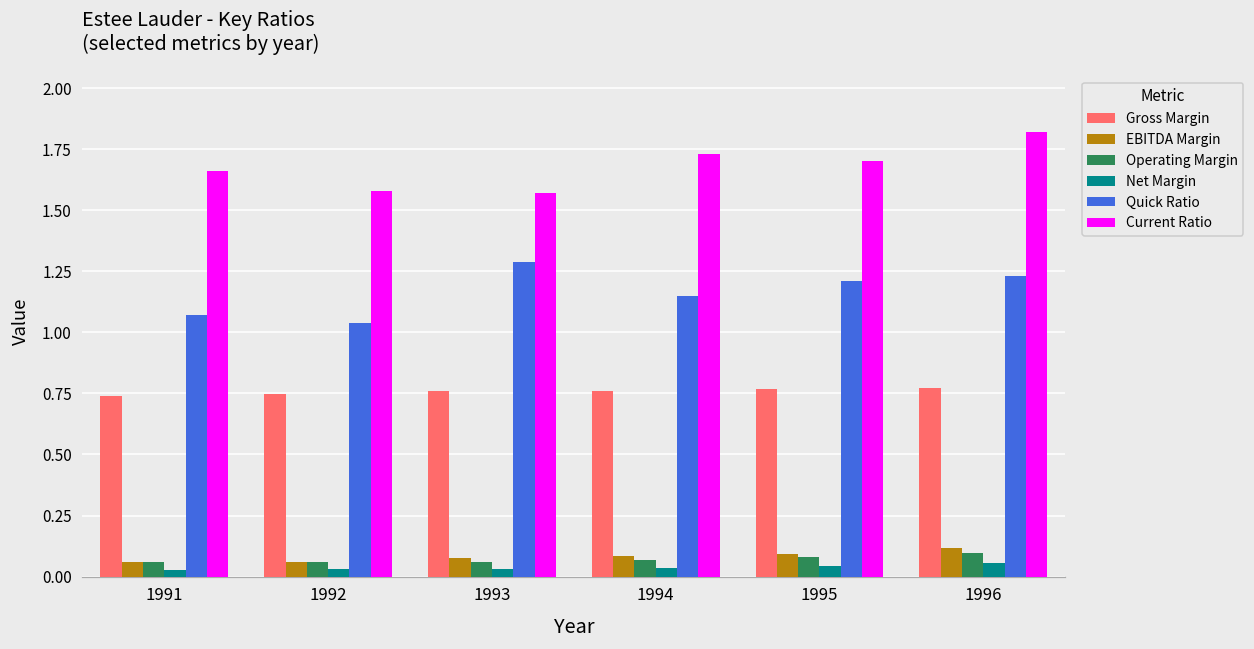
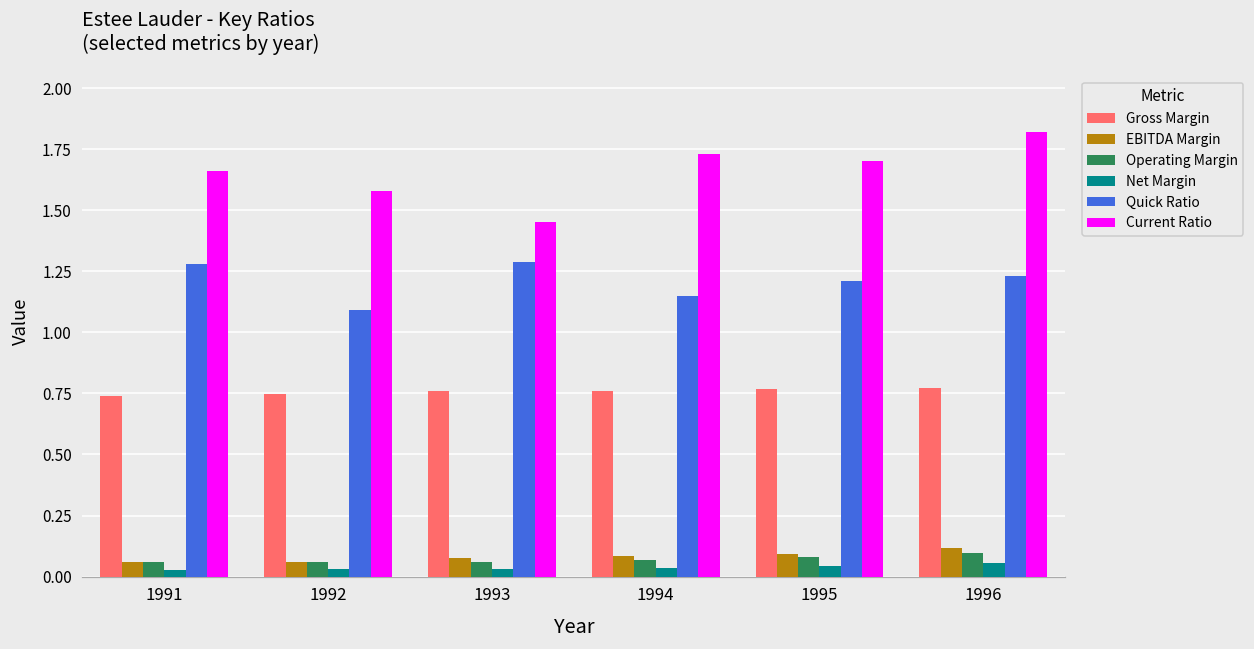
Quick Ratio, 1991: 1.07 -> 1.28
Quick Ratio, 1992: 1.04 -> 1.09
Current Ratio, 1993: 1.57 -> 1.45
